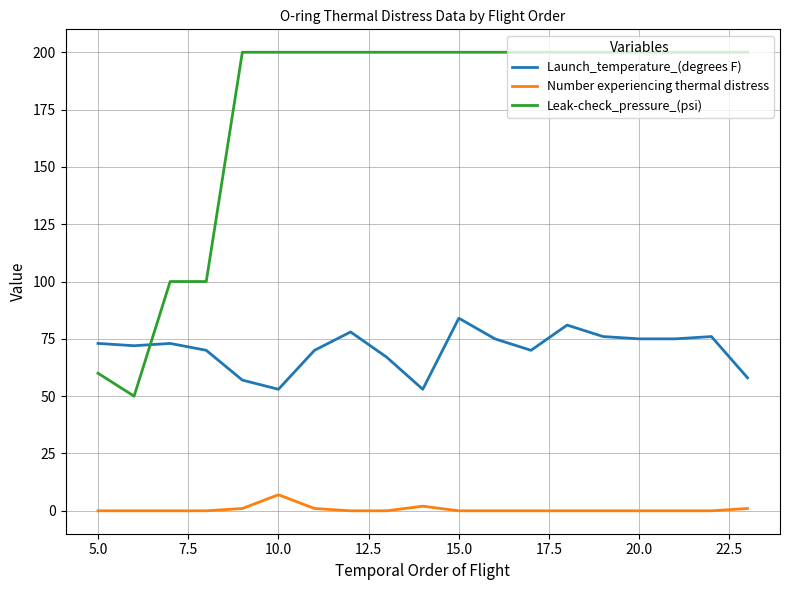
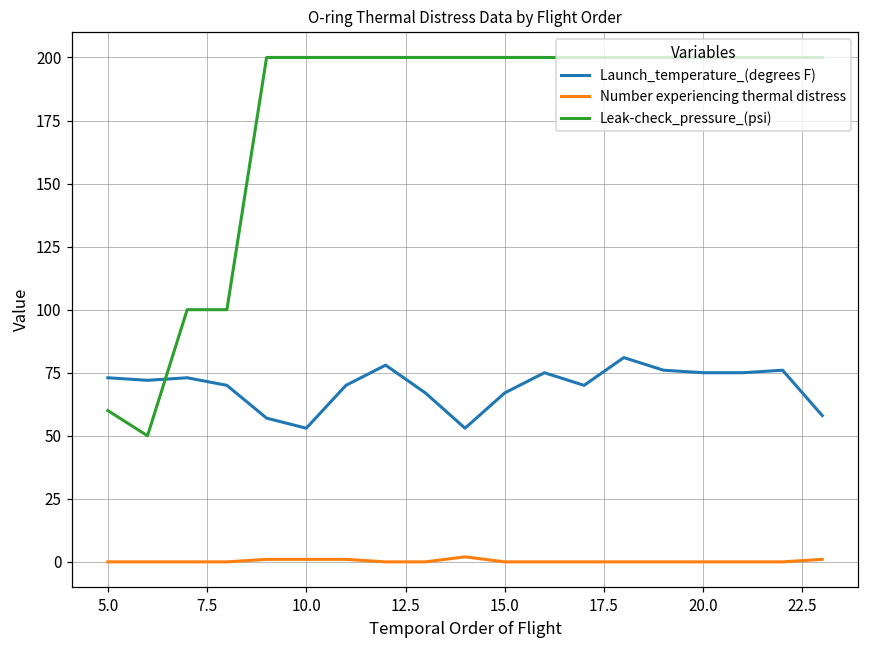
Number experiencing thermal distress, 10.0: 7 -> 1
Launch_temperature_(degrees F), 15.0: 84 -> 67
